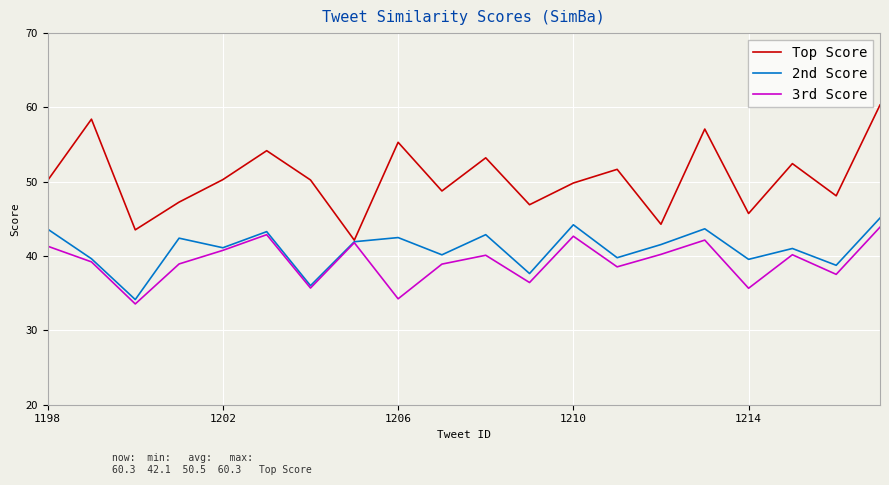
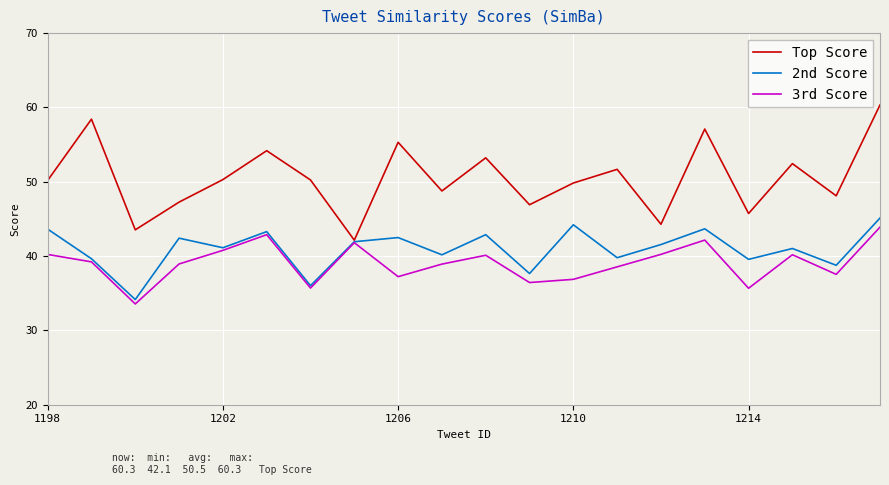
3rd Score, 1198: 41 -> 40
3rd Score, 1206: 34 -> 37
3rd Score, 1210: 43 -> 37
